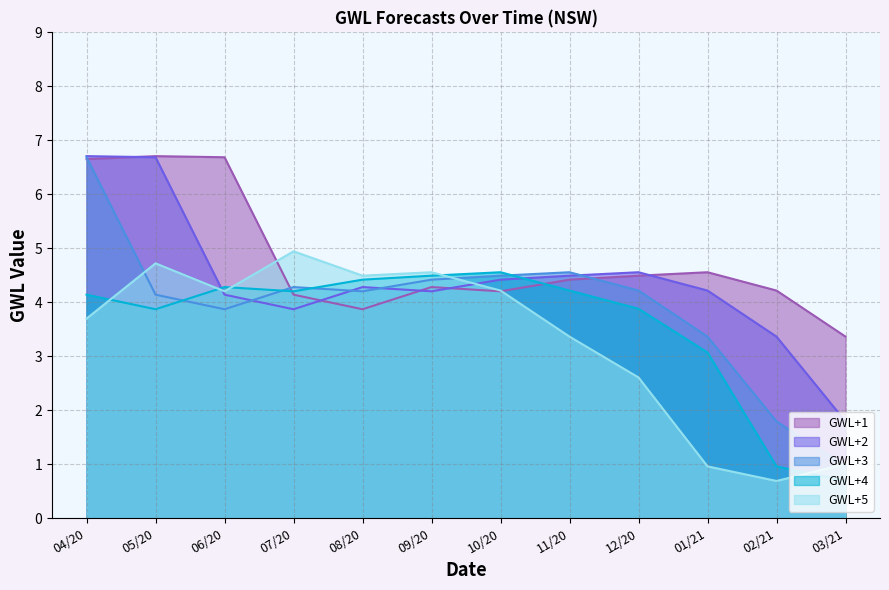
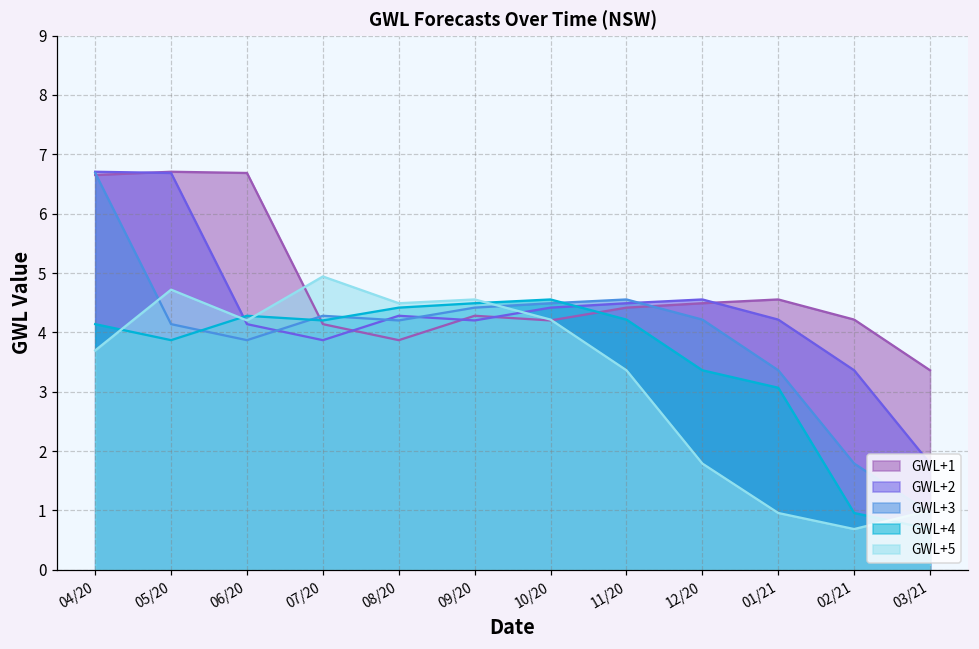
GWL+4, 12/20: 3.9 -> 3.4
GWL+5, 12/20: 2.6 -> 1.8
